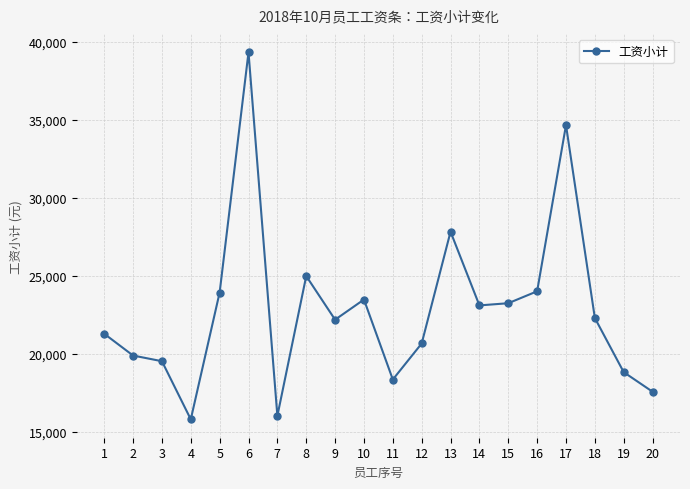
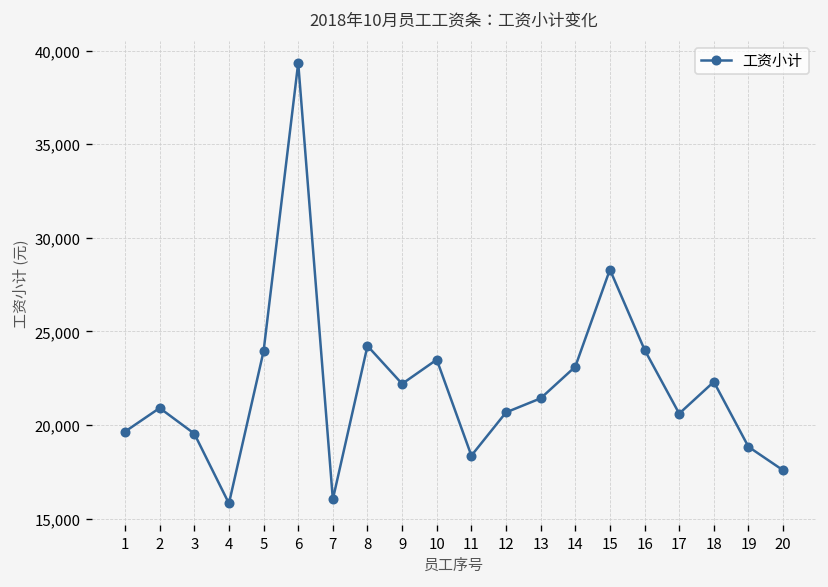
1: 21,300 -> 19,600
2: 19,900 -> 20,900
8: 25,000 -> 24,200
13: 27,800 -> 21,400
15: 23,300 -> 28,300
17: 34,700 -> 20,600
